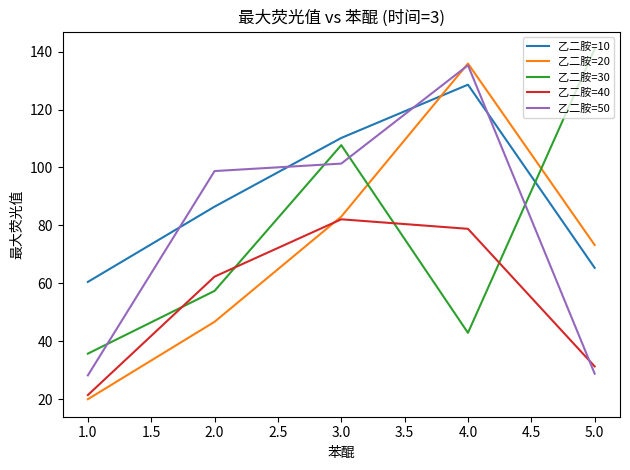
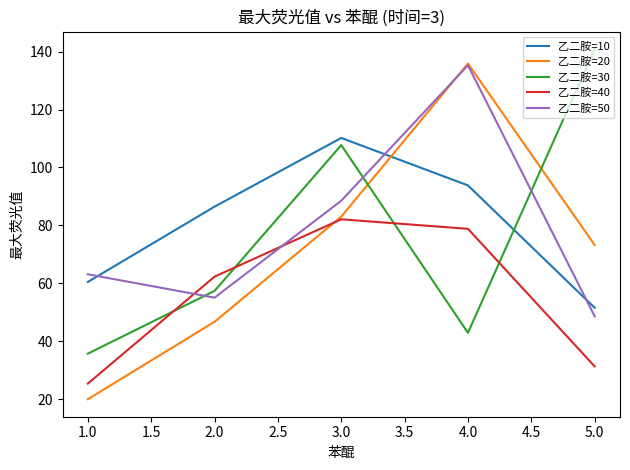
乙二胺=40, 1.0: 21 -> 25
乙二胺=50, 1.0: 28 -> 63
乙二胺=50, 2.0: 99 -> 55
乙二胺=50, 3.0: 101 -> 89
乙二胺=10, 4.0: 129 -> 94
乙二胺=10, 5.0: 65 -> 52
乙二胺=50, 5.0: 29 -> 49
